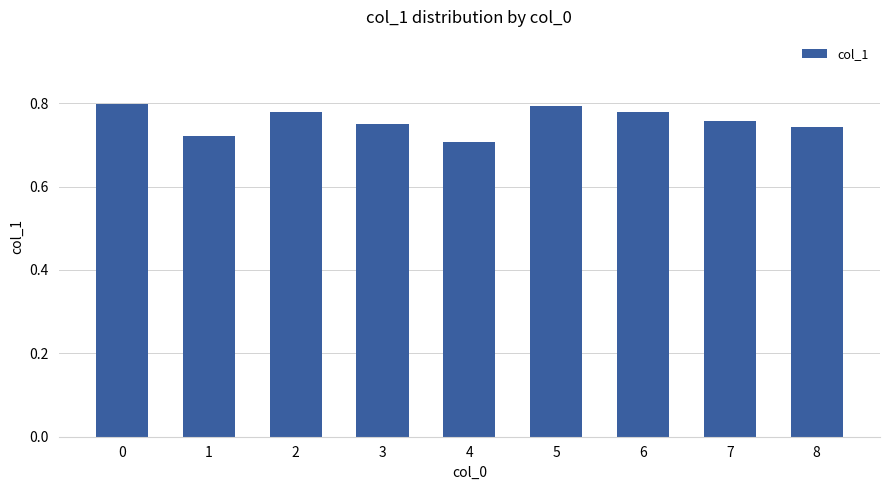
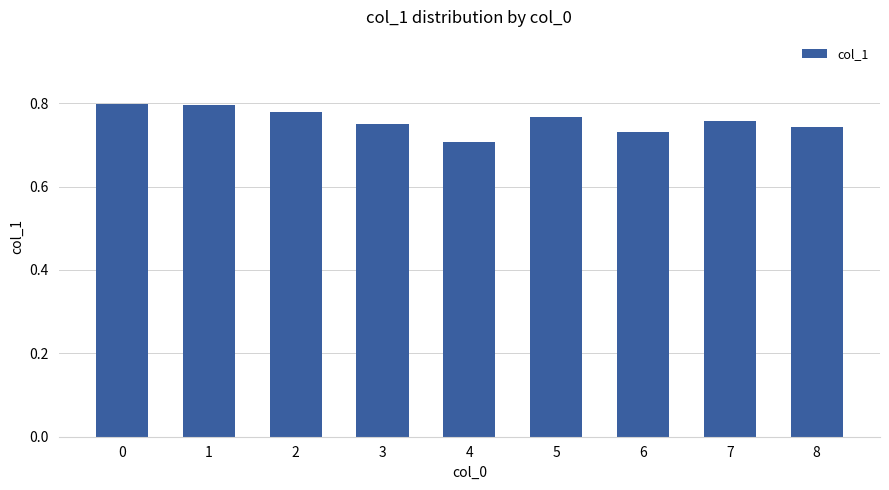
1: 0.72 -> 0.80
5: 0.79 -> 0.77
6: 0.78 -> 0.73
